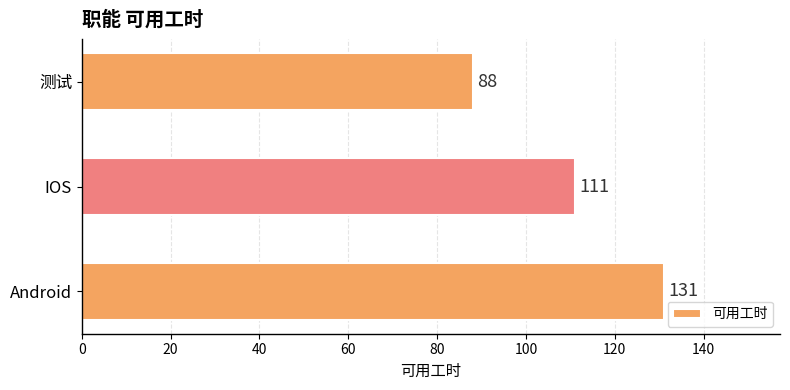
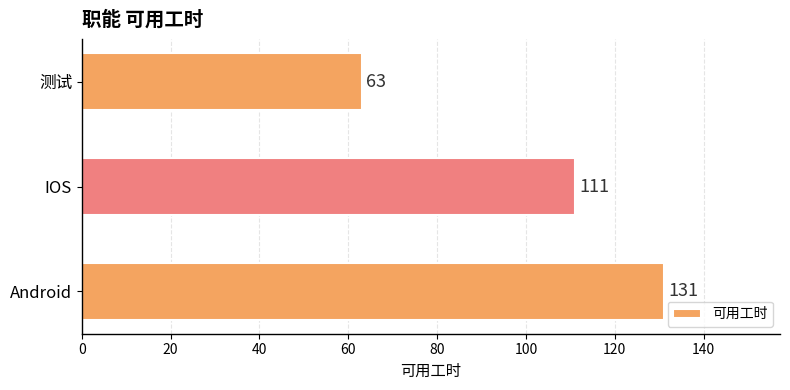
测试: 88 -> 63
